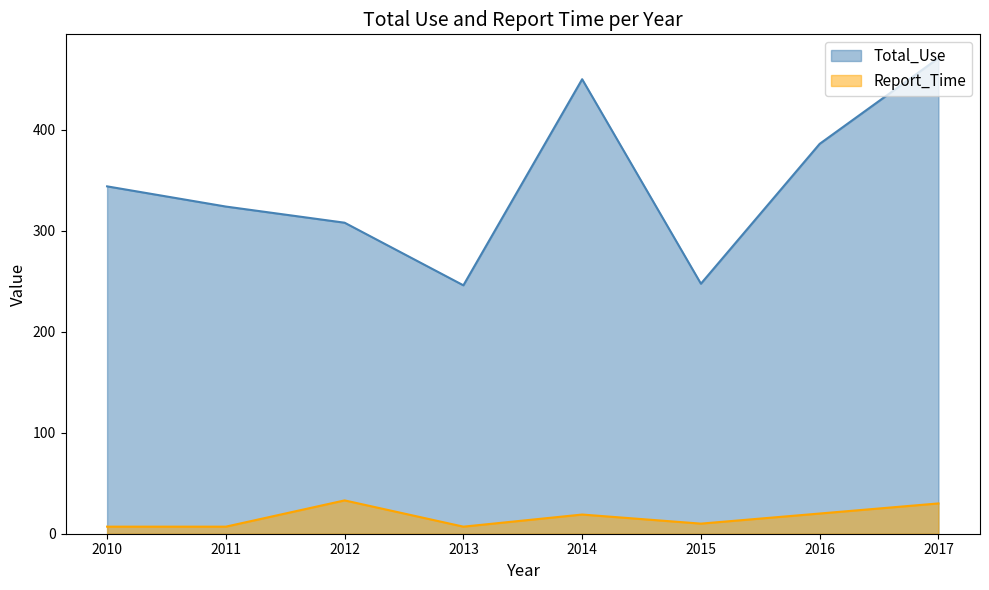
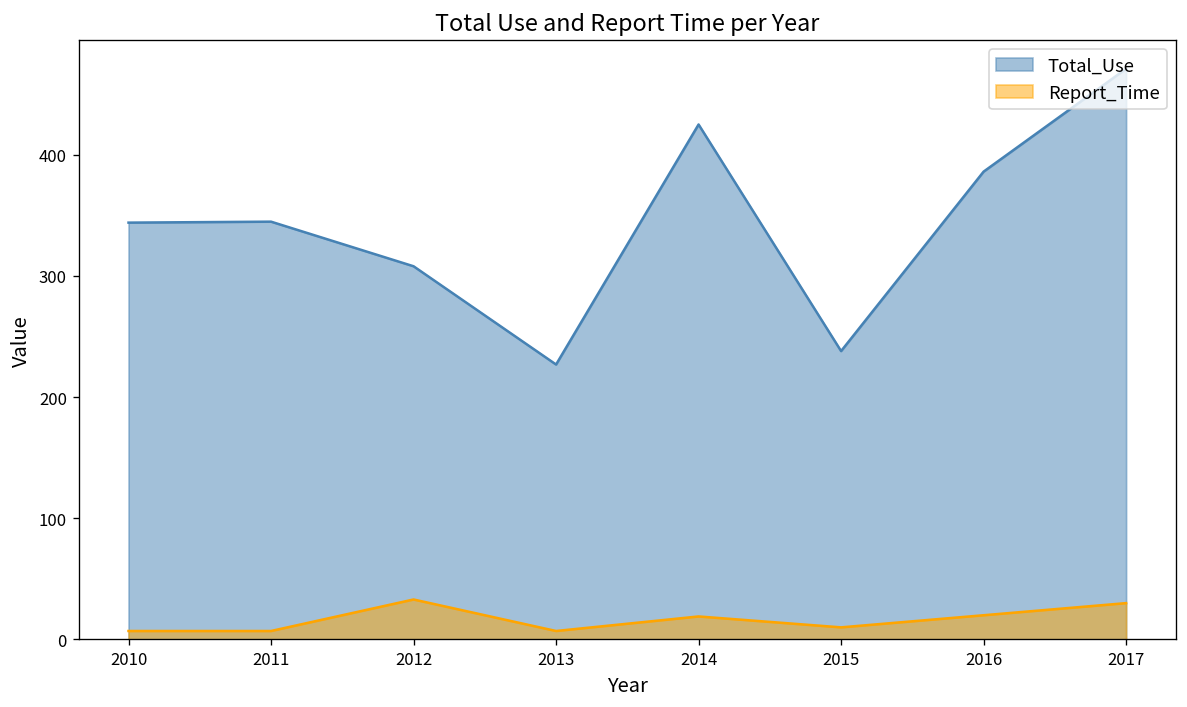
Total_Use, 2011: 324 -> 345
Total_Use, 2013: 246 -> 227
Total_Use, 2014: 450 -> 425
Total_Use, 2015: 248 -> 238
